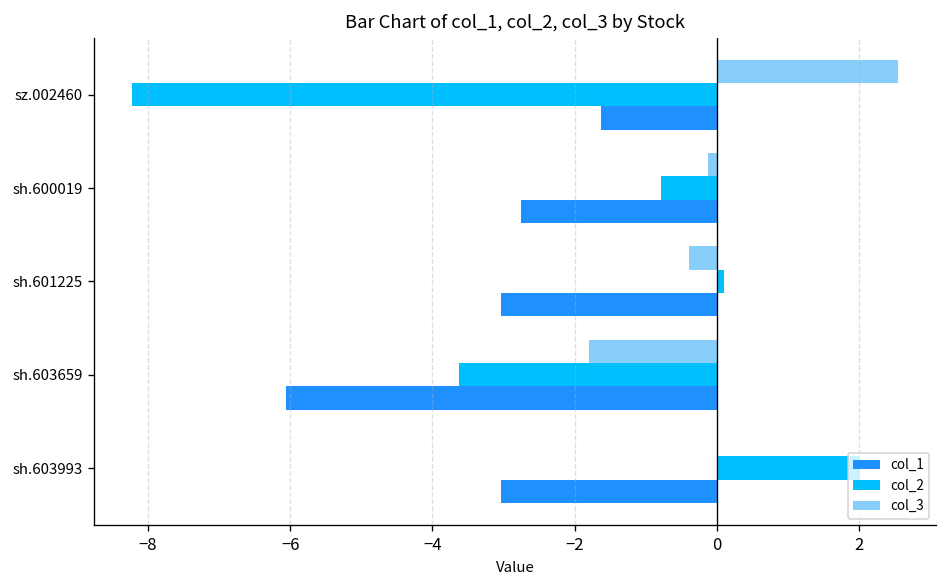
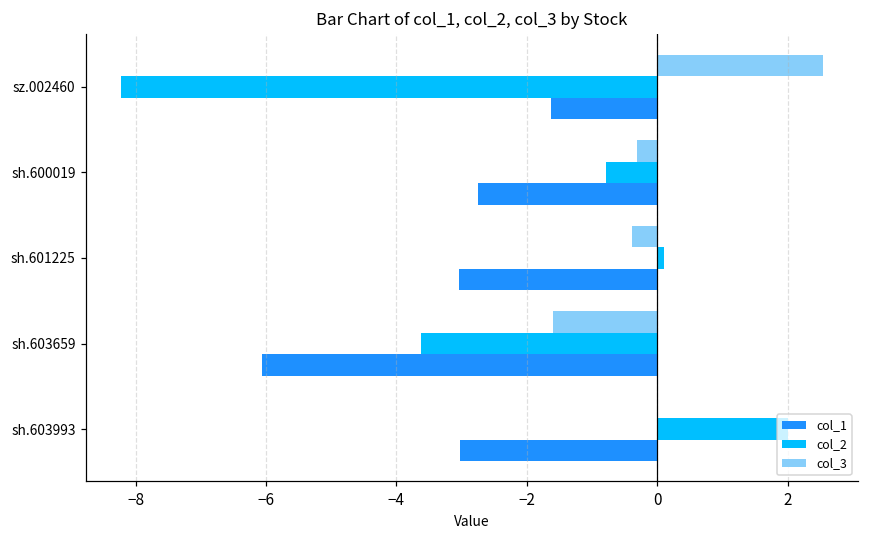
col_3, sh.600019: -0.1 -> -0.3
col_3, sh.603659: -1.8 -> -1.6
